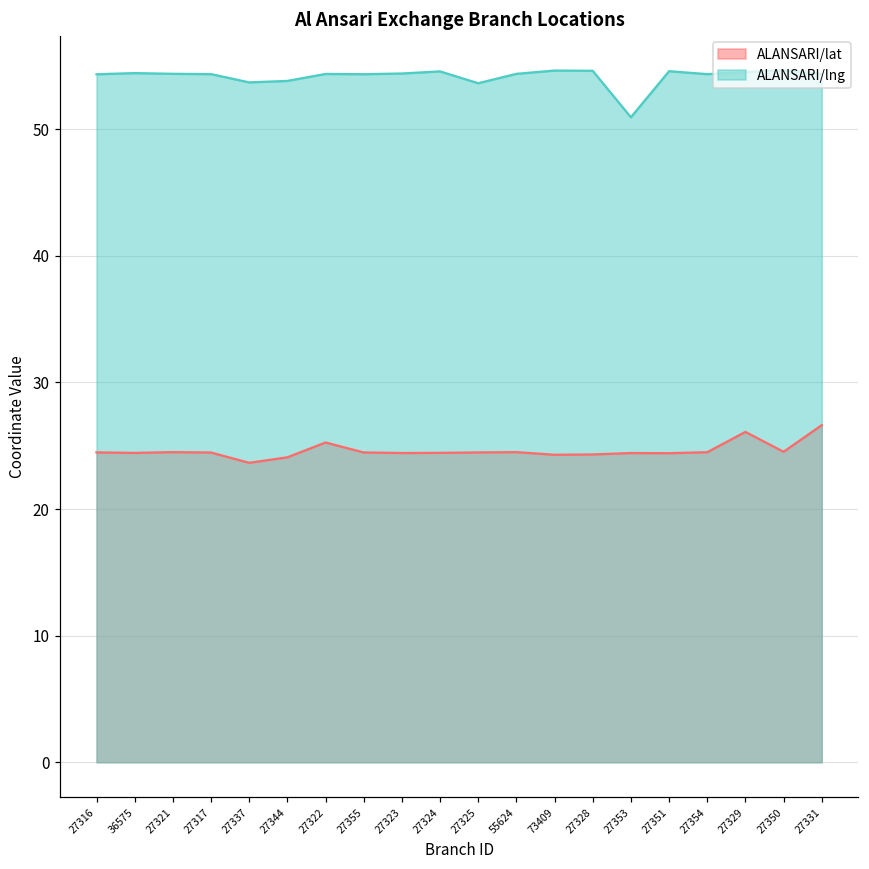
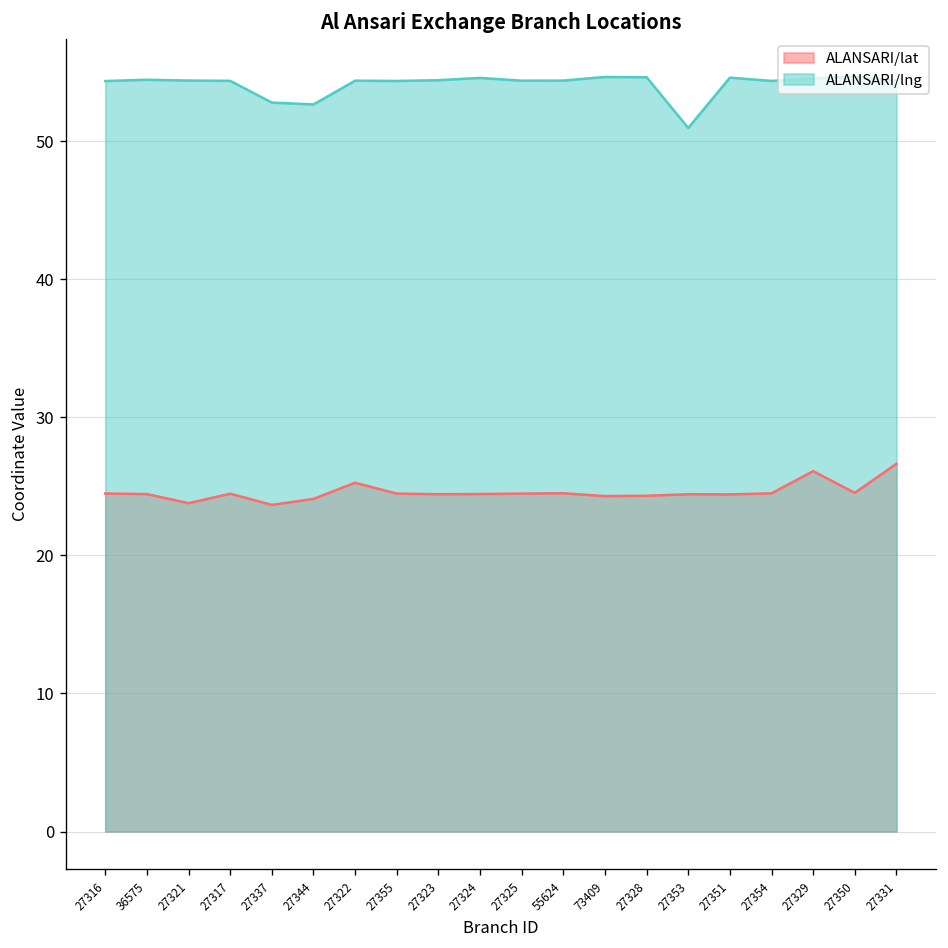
ALANSARI/lat, 27321: 24.5 -> 23.8
ALANSARI/lng, 27337: 53.7 -> 52.8
ALANSARI/lng, 27344: 53.8 -> 52.7
ALANSARI/lng, 27325: 53.6 -> 54.4
